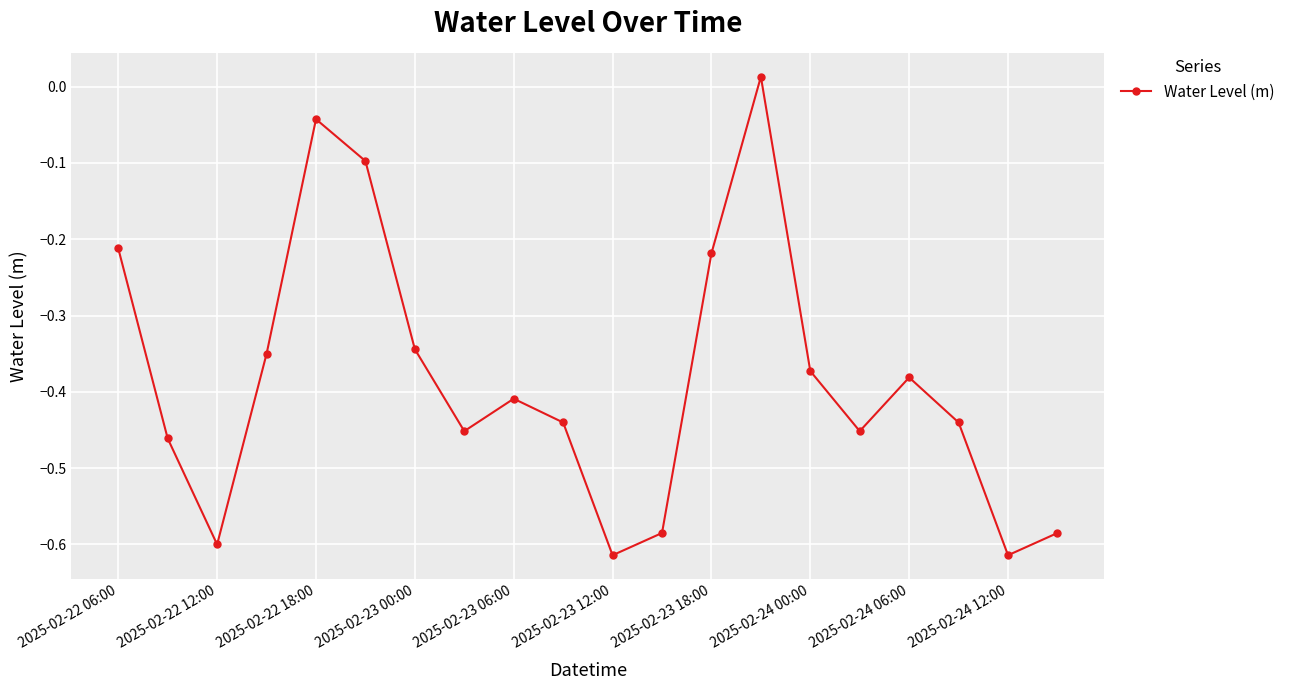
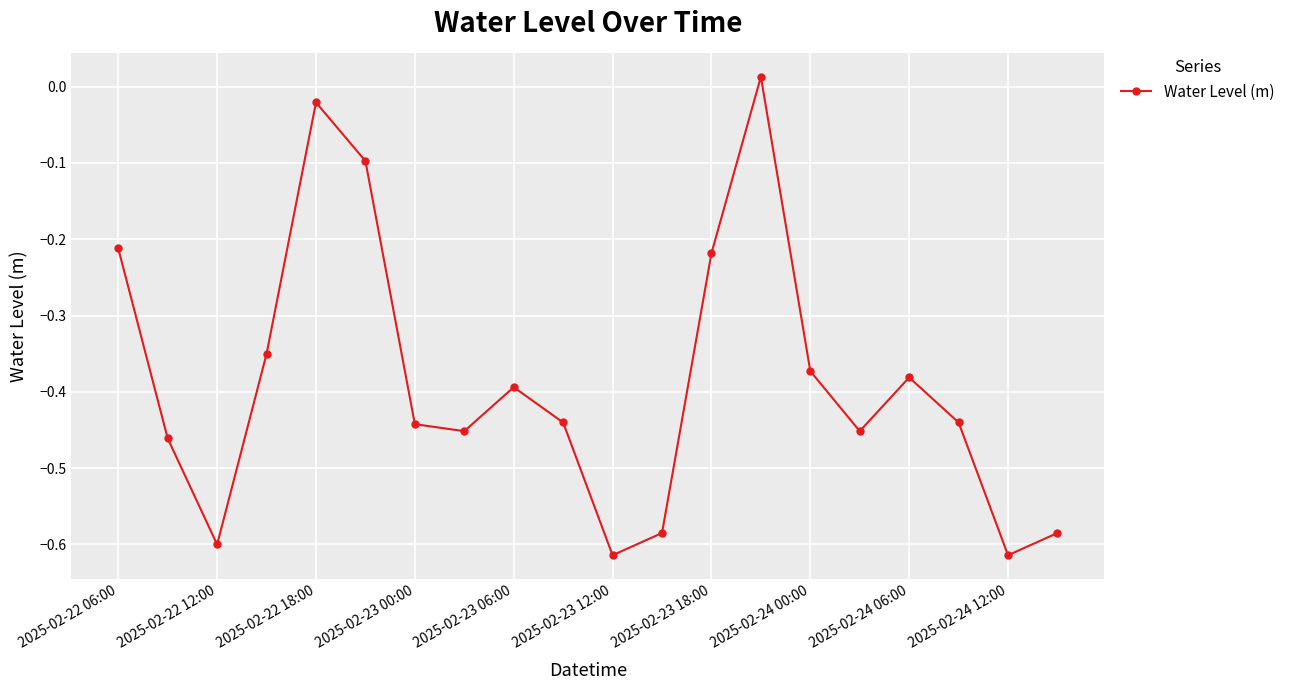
2025-02-22 18:00: -0.04 -> -0.02
2025-02-23 00:00: -0.34 -> -0.44
2025-02-23 06:00: -0.41 -> -0.39
